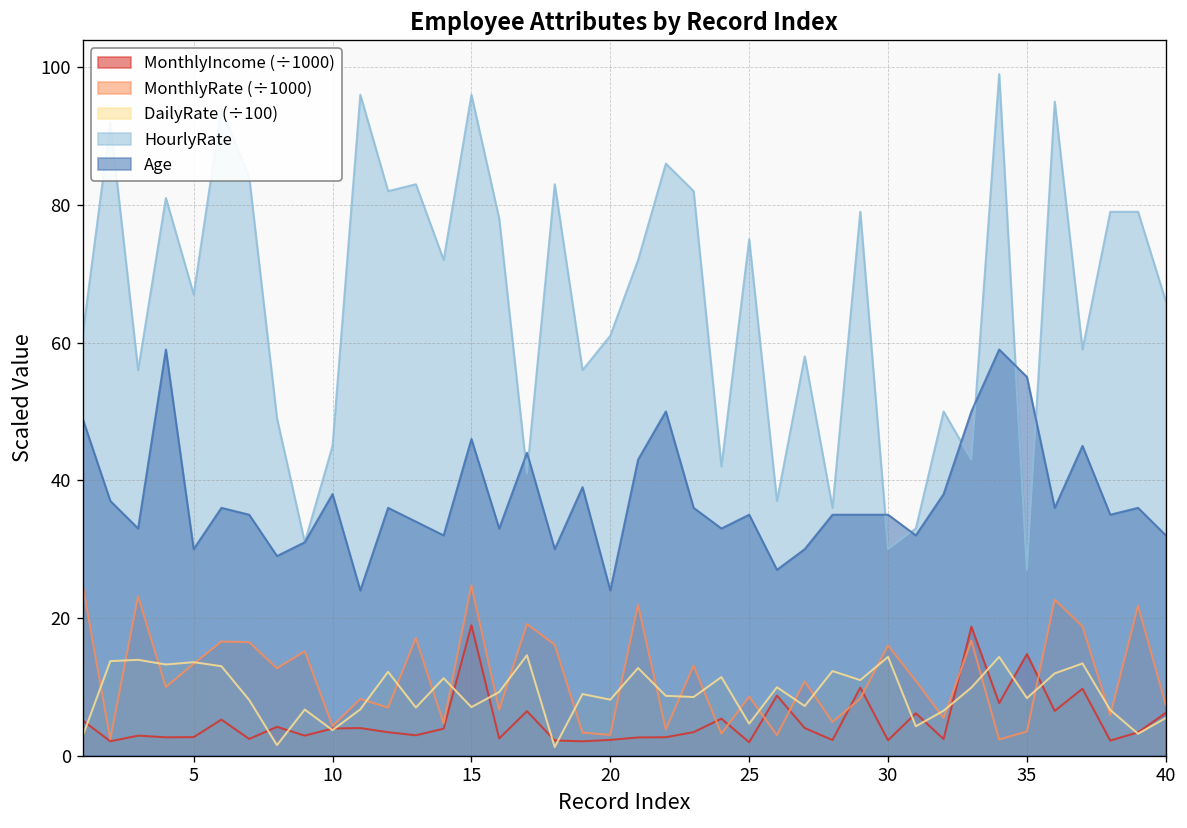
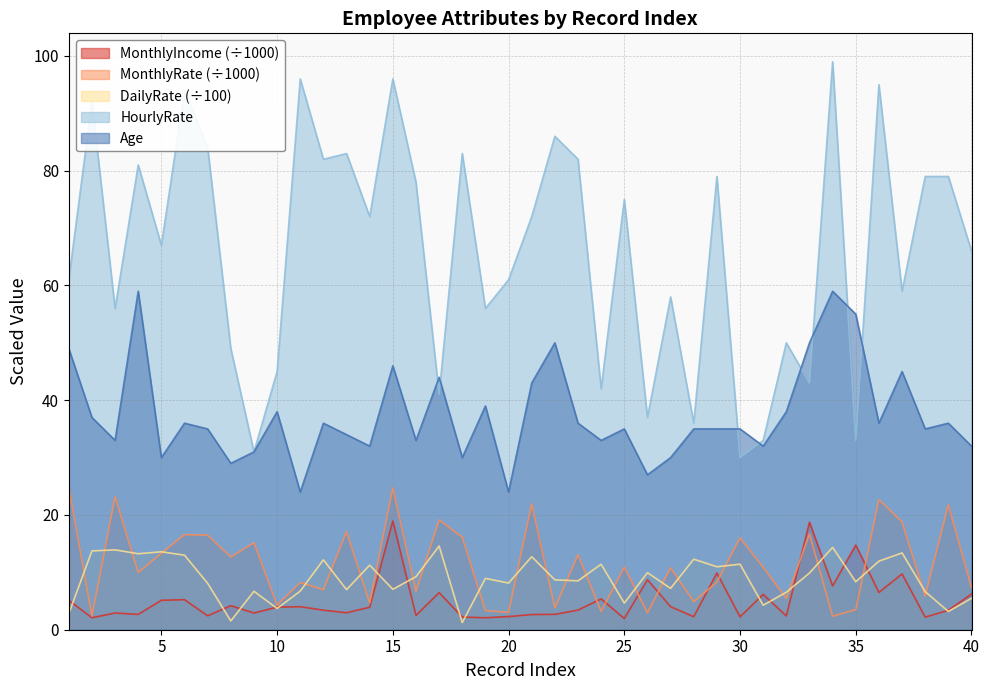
MonthlyIncome (÷1000), 5: 3 -> 5
MonthlyRate (÷1000), 25: 9 -> 11
DailyRate (÷100), 30: 14 -> 11
HourlyRate, 35: 27 -> 33
